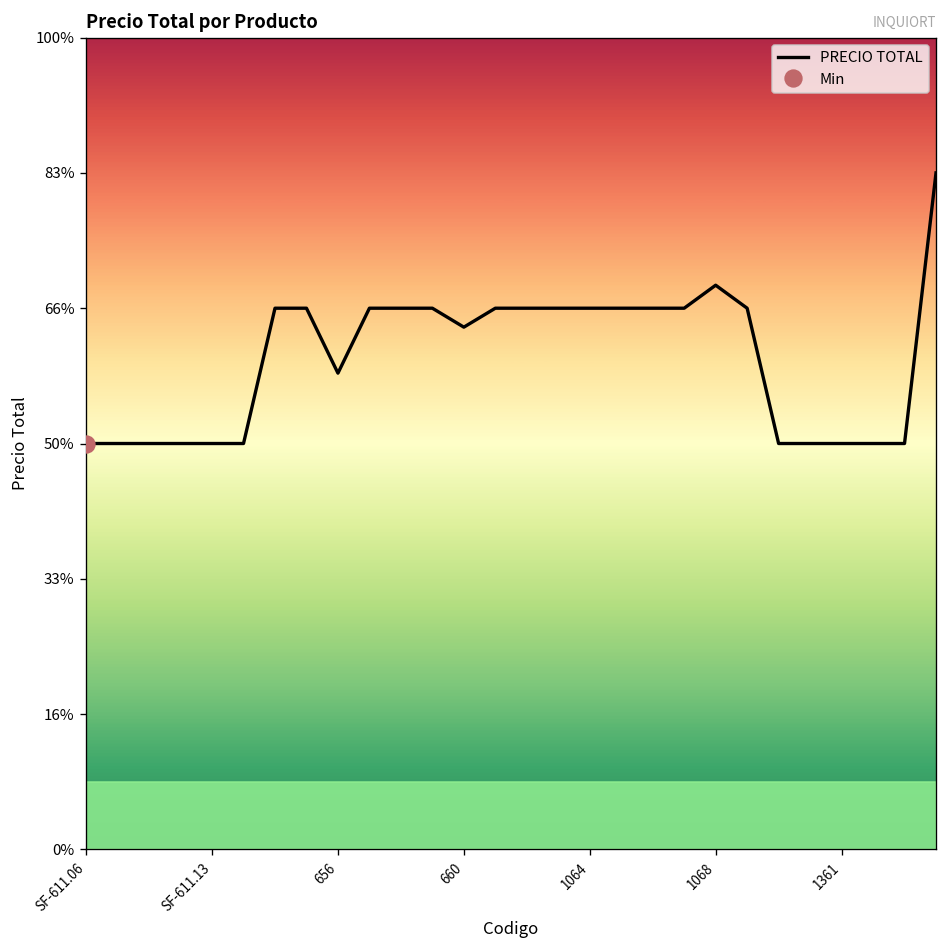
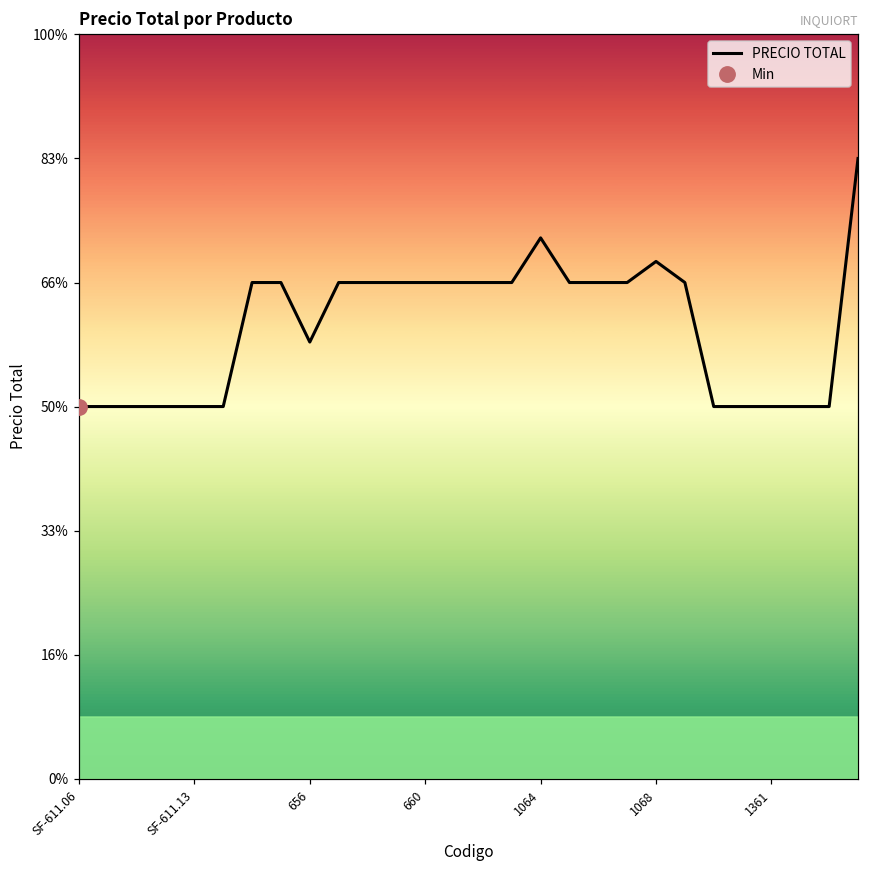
PRECIO TOTAL, 660: 64% -> 67%
PRECIO TOTAL, 1064: 67% -> 73%
